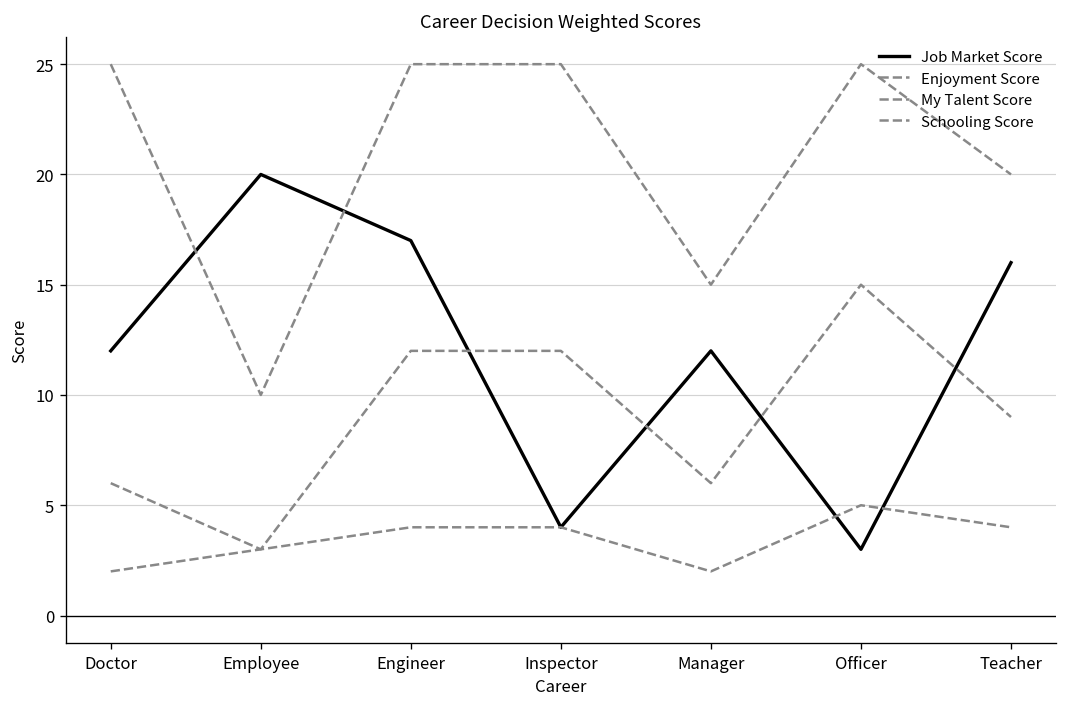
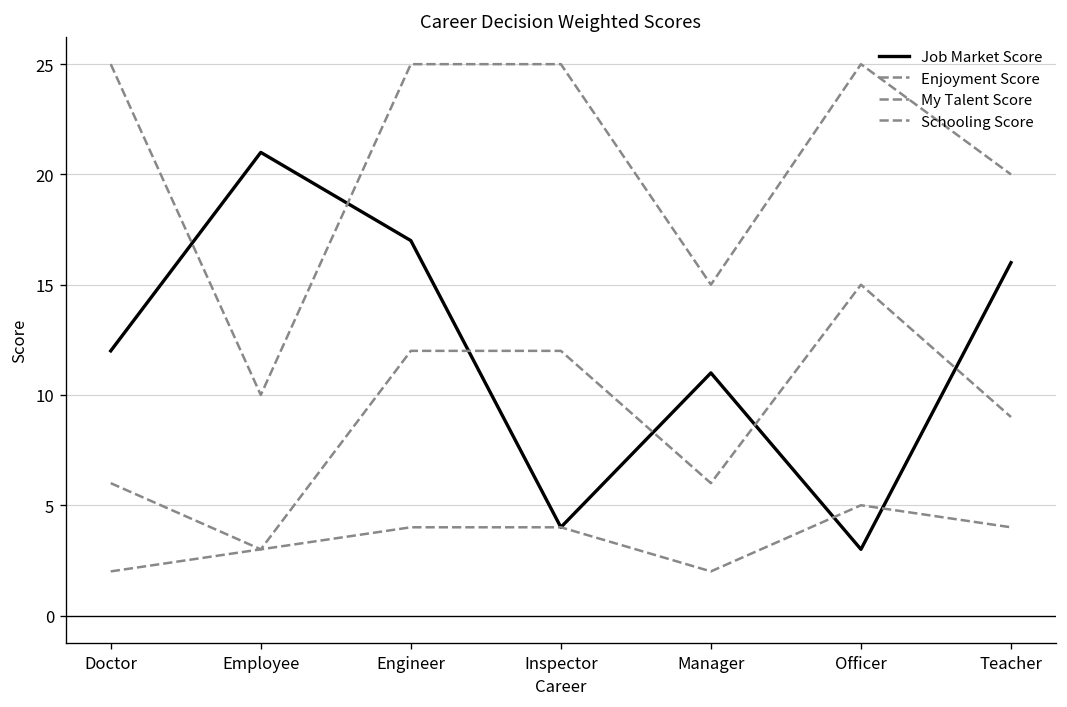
Job Market Score, Employee: 20 -> 21
Job Market Score, Manager: 12 -> 11
